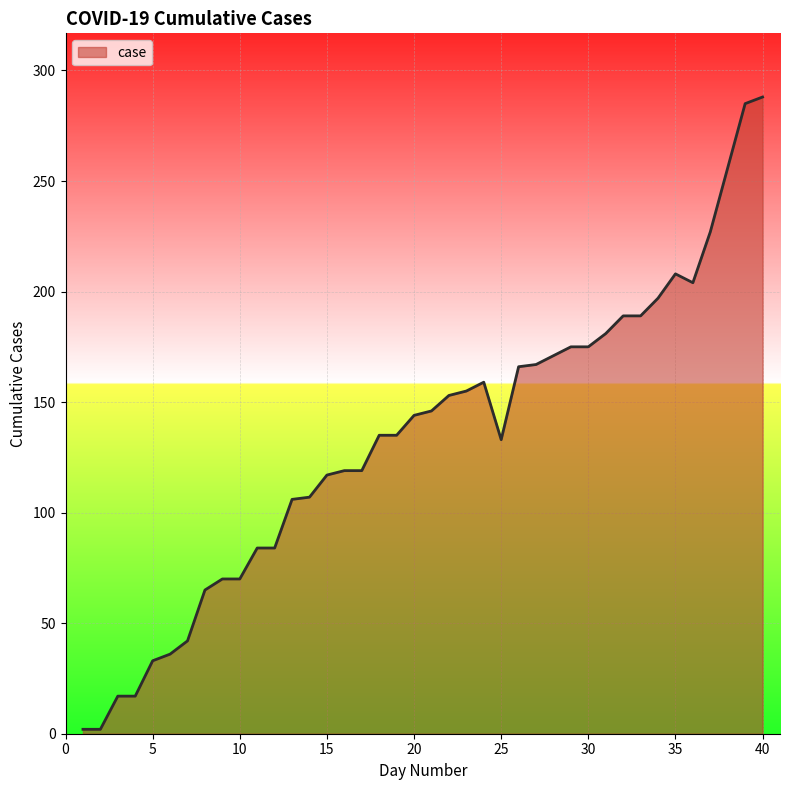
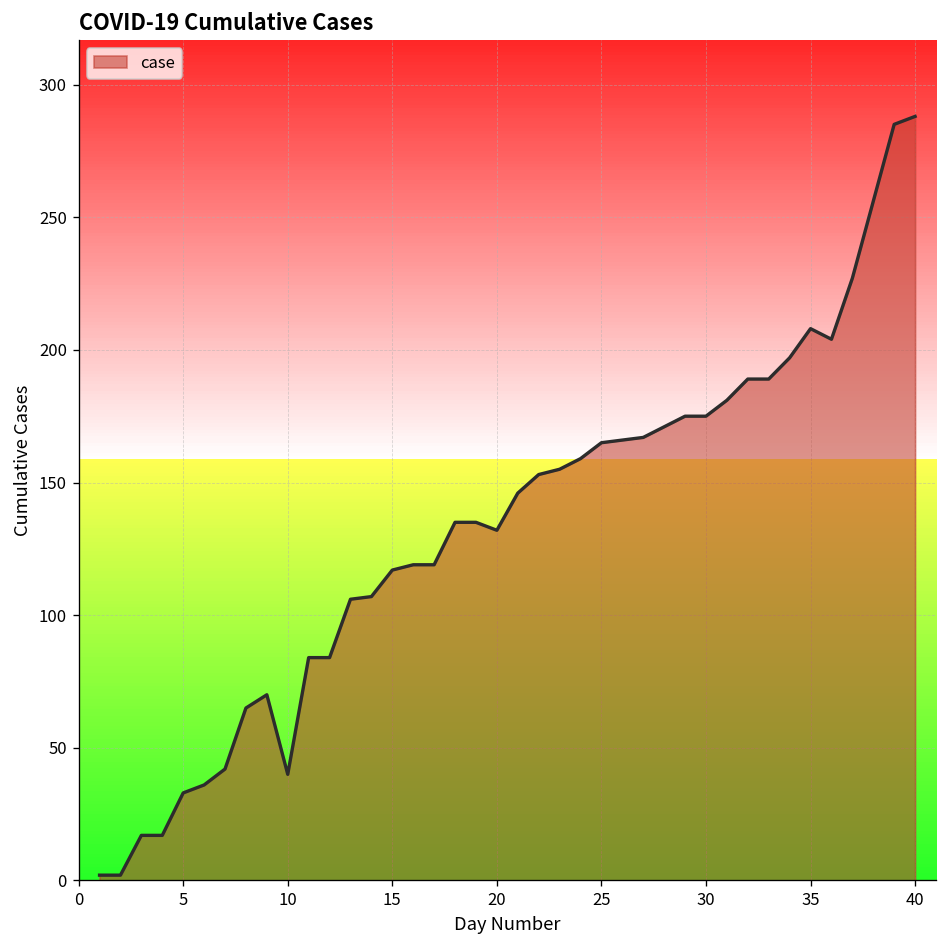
10: 70 -> 40
20: 144 -> 132
25: 133 -> 165
